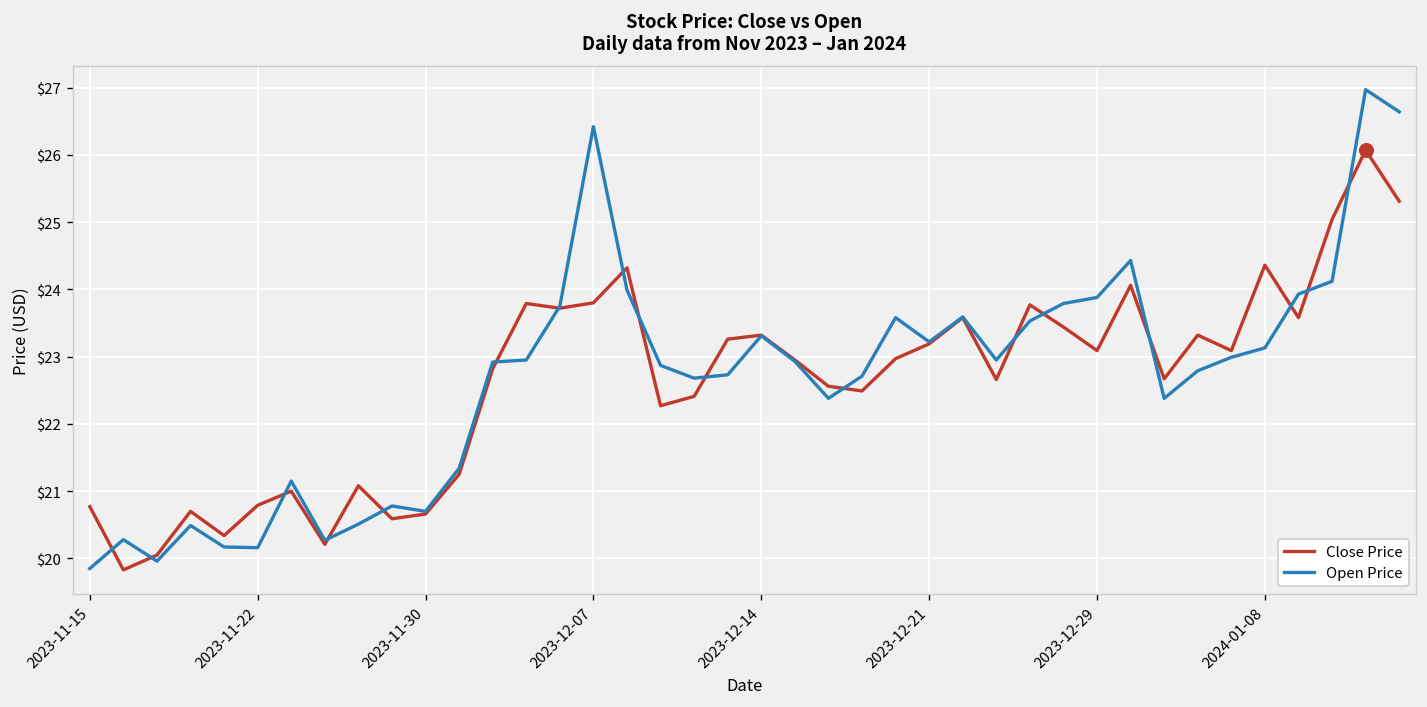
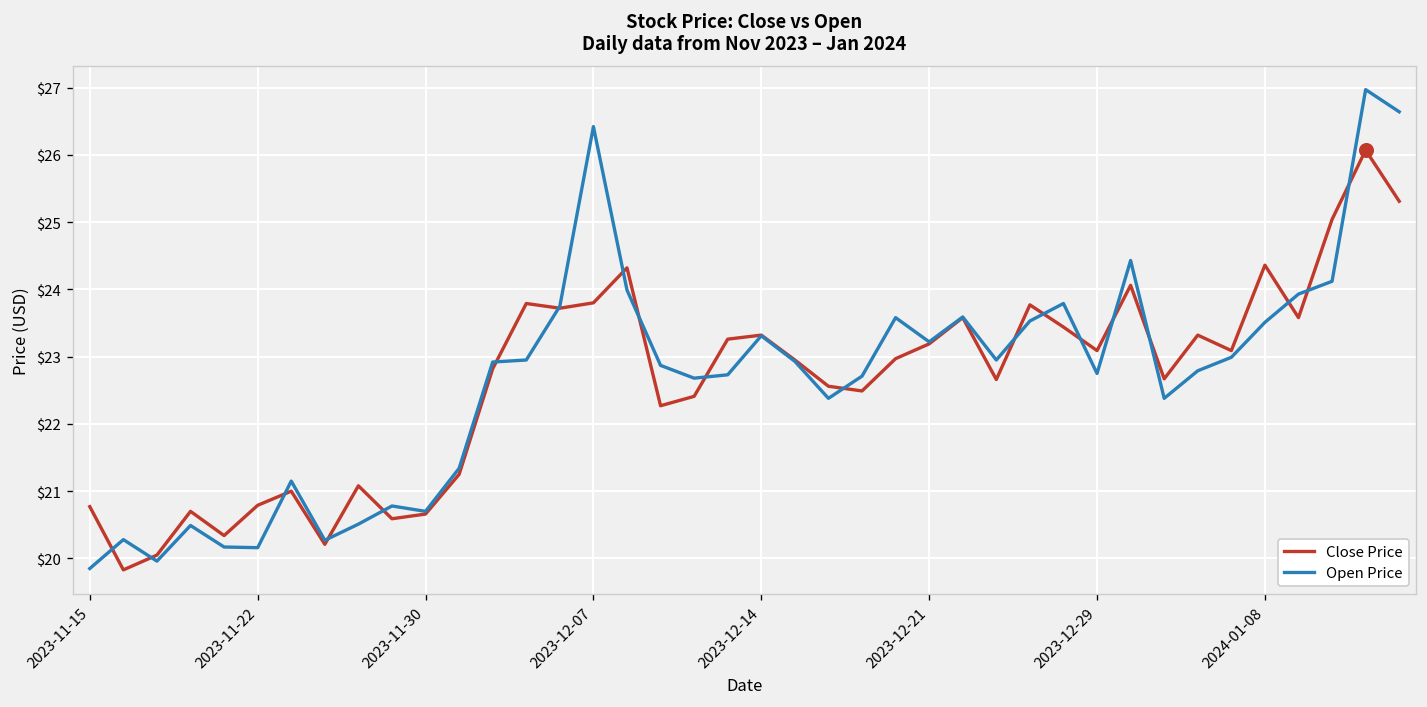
Open Price, 2023-12-29: $23.9 -> $22.8
Open Price, 2024-01-08: $23.1 -> $23.5
